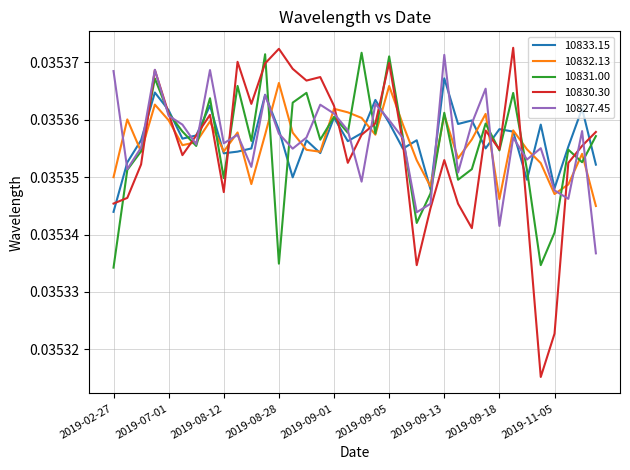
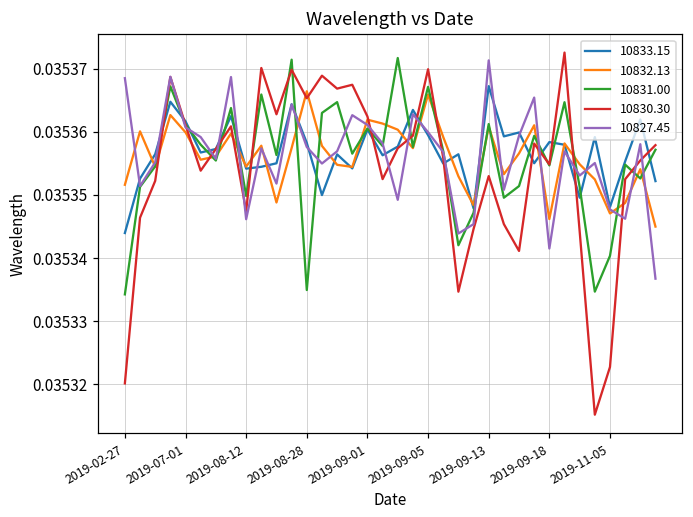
10832.13, 2019-02-27: 0.035350 -> 0.035352
10830.30, 2019-02-27: 0.035345 -> 0.035320
10827.45, 2019-08-12: 0.035356 -> 0.035346
10830.30, 2019-08-28: 0.035372 -> 0.035365
10831.00, 2019-09-05: 0.035371 -> 0.035367
